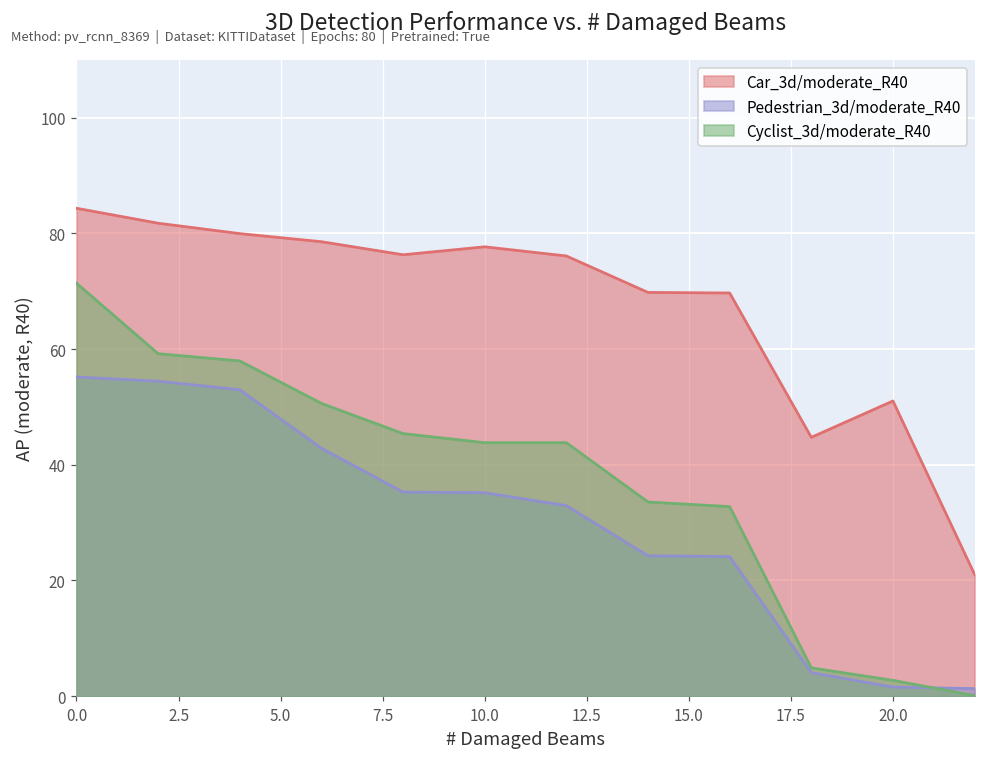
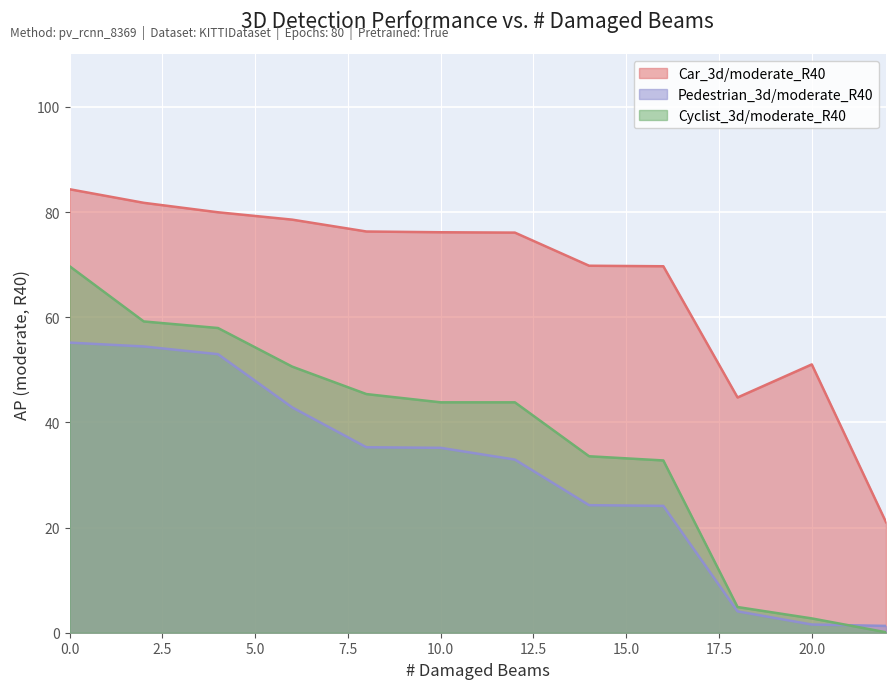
Cyclist_3d/moderate_R40, 0.0: 71 -> 70
Car_3d/moderate_R40, 10.0: 78 -> 76
